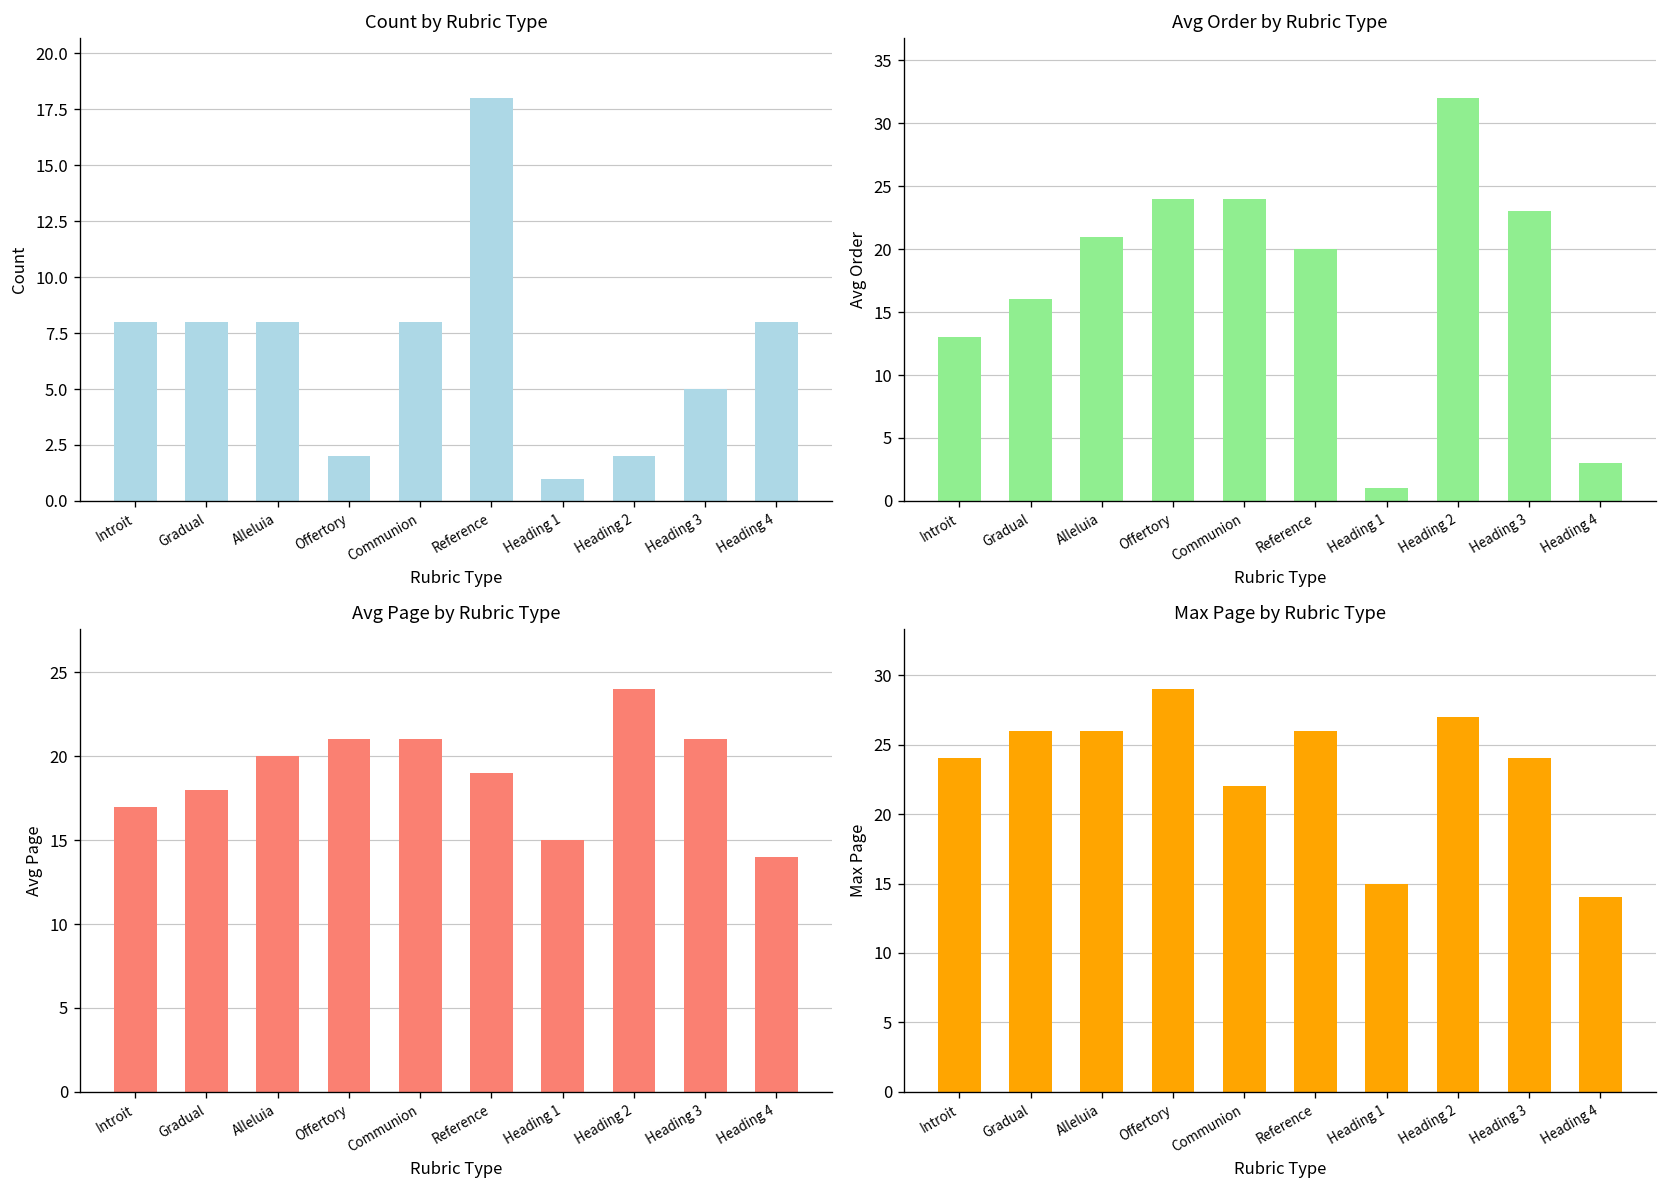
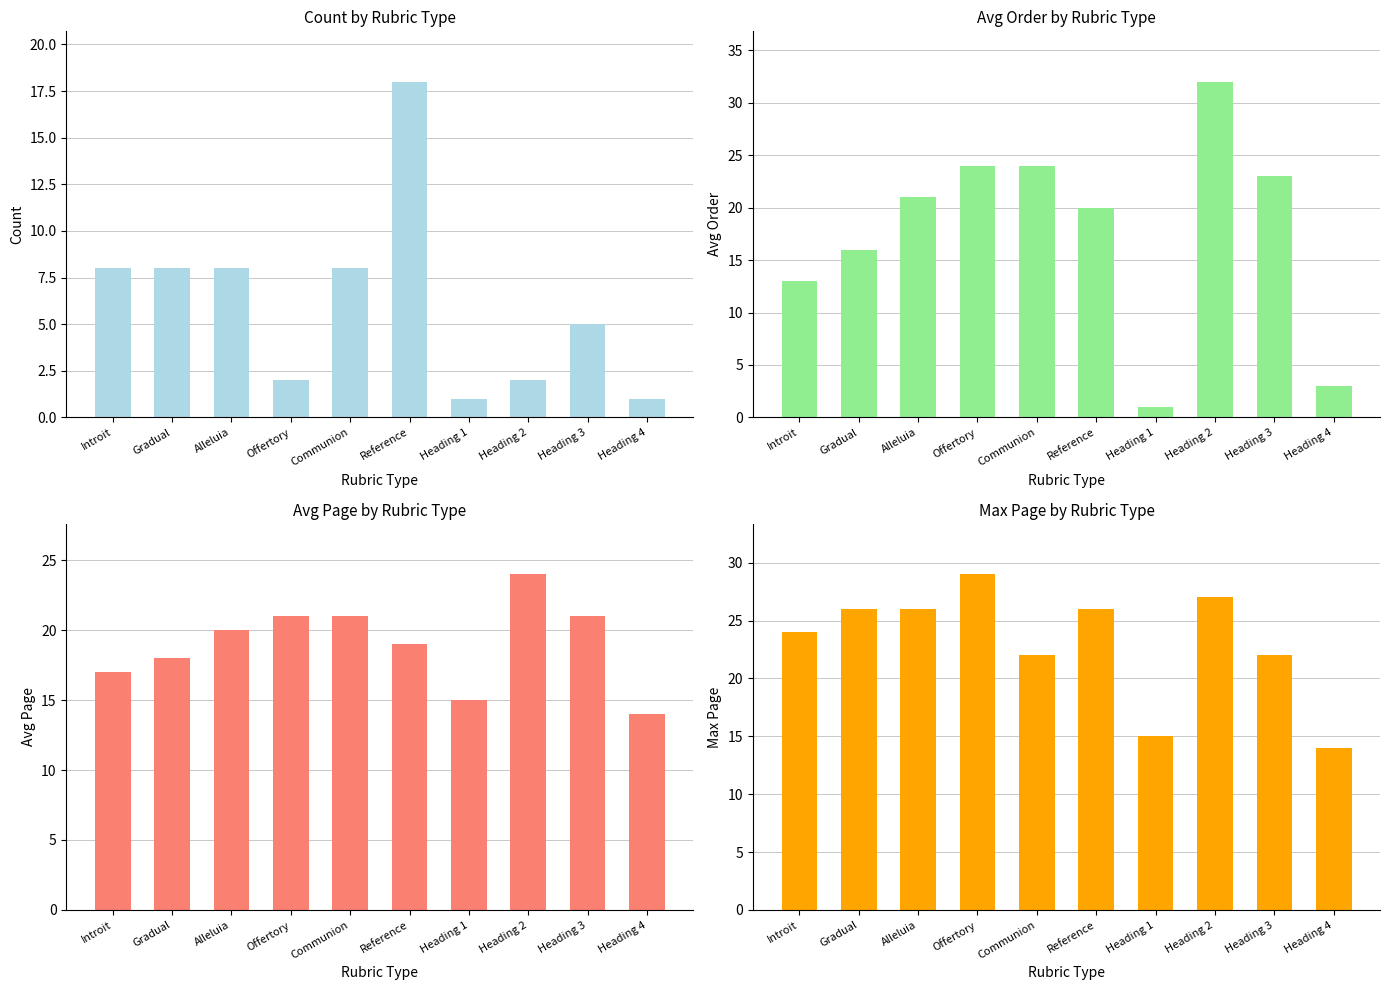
Count by Rubric Type, Heading 4: 8 -> 1
Max Page by Rubric Type, Heading 3: 24 -> 22
